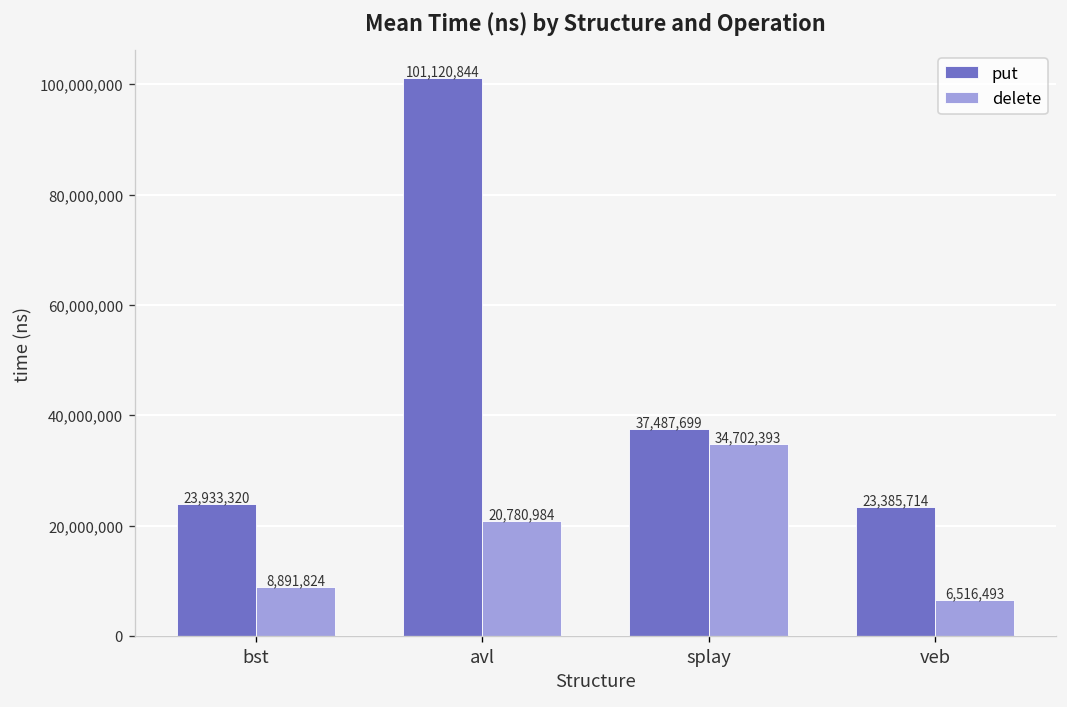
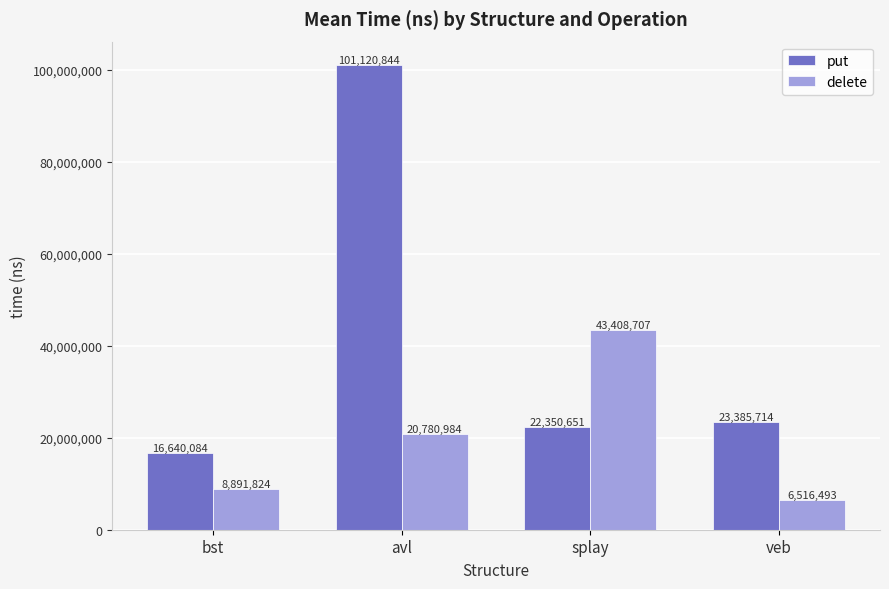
put, bst: 23,933,320 -> 16,640,084
put, splay: 37,487,699 -> 22,350,651
delete, splay: 34,702,393 -> 43,408,707
